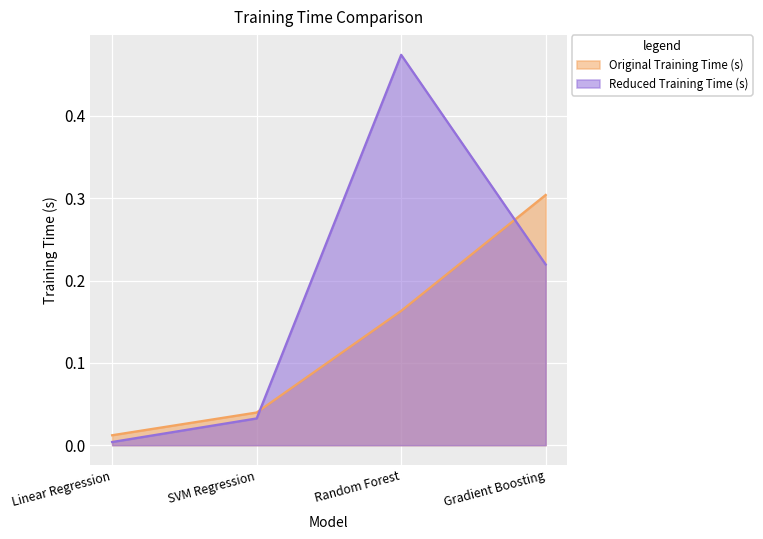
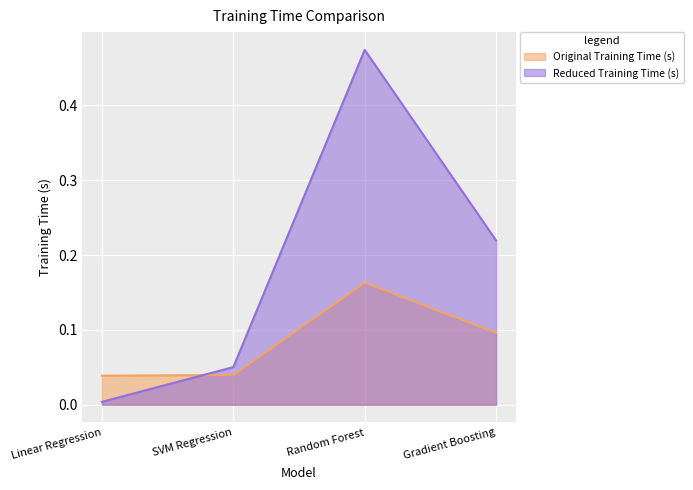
Original Training Time (s), Linear Regression: 0.01 -> 0.04
Reduced Training Time (s), SVM Regression: 0.03 -> 0.05
Original Training Time (s), Gradient Boosting: 0.30 -> 0.10
